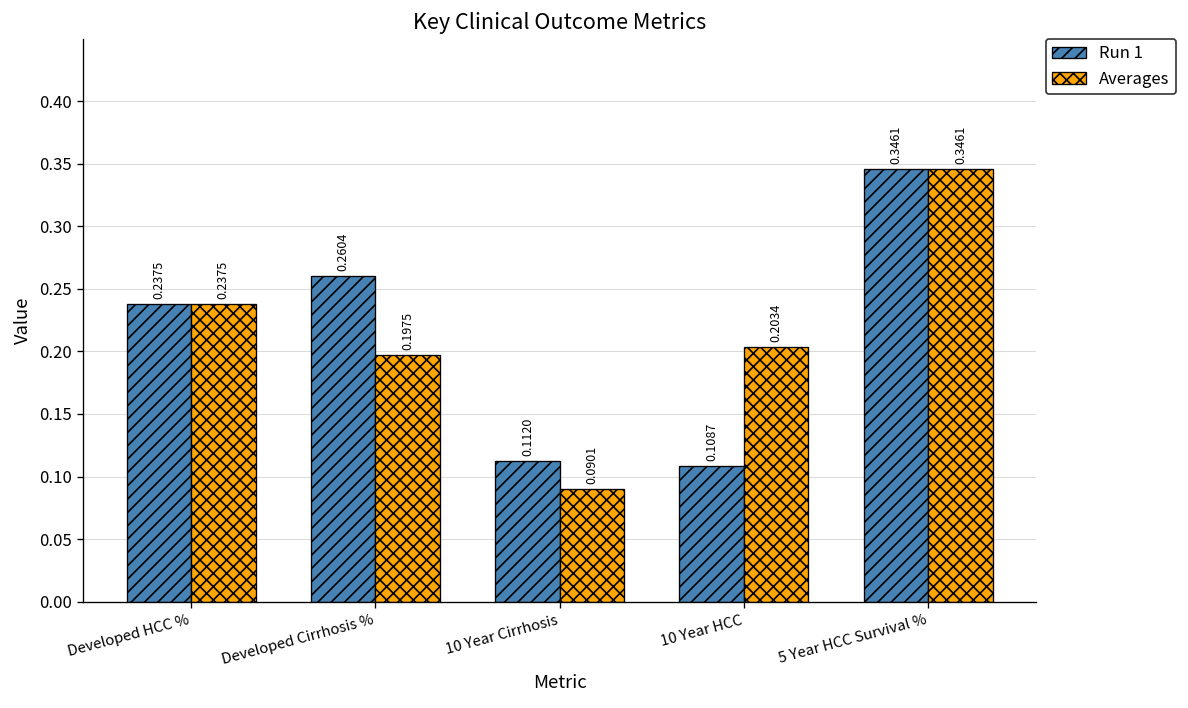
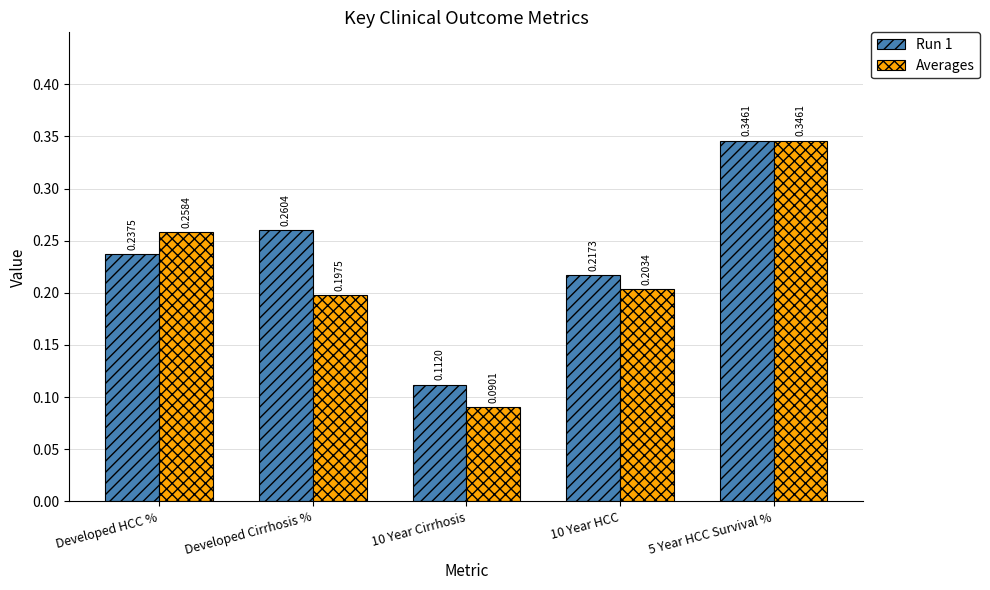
Averages, Developed HCC %: 0.2375 -> 0.2584
Run 1, 10 Year HCC: 0.1087 -> 0.2173
